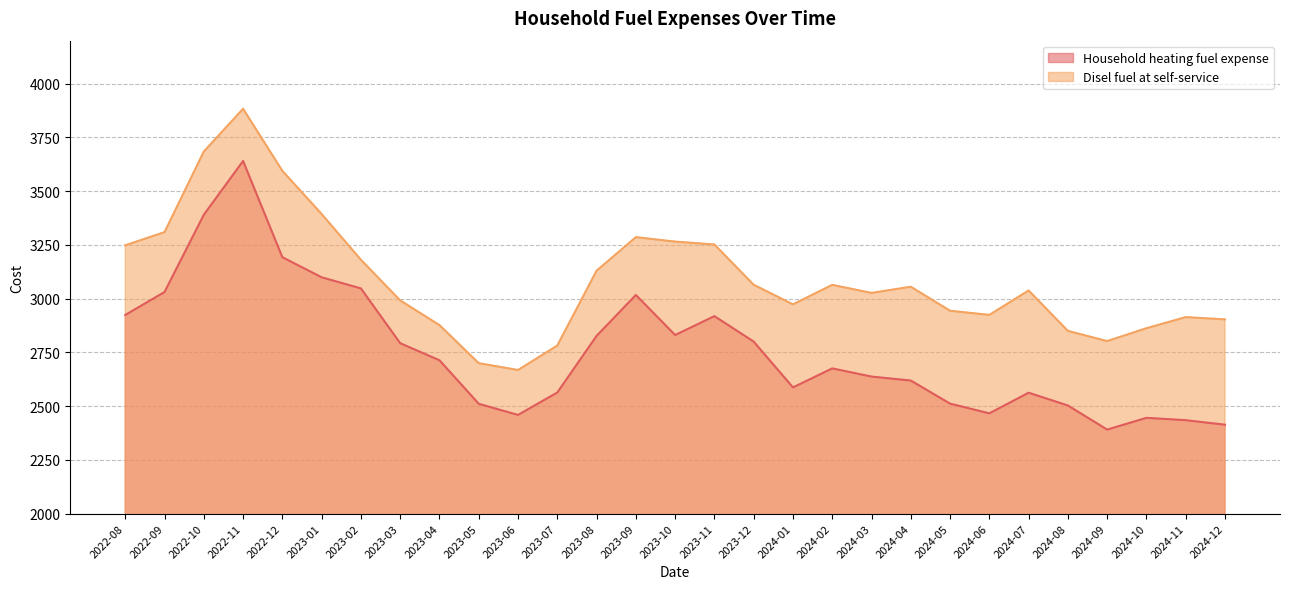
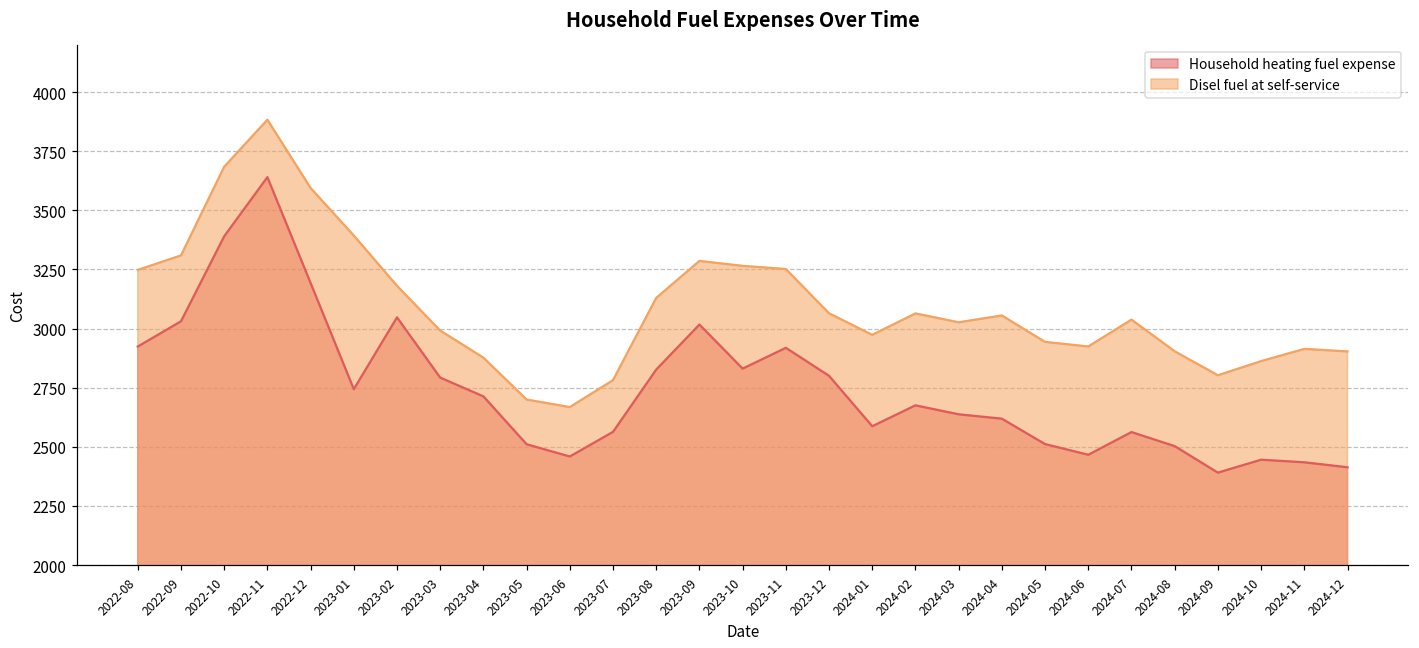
Household heating fuel expense, 2023-01: 3100 -> 2740
Disel fuel at self-service, 2024-08: 2850 -> 2900
